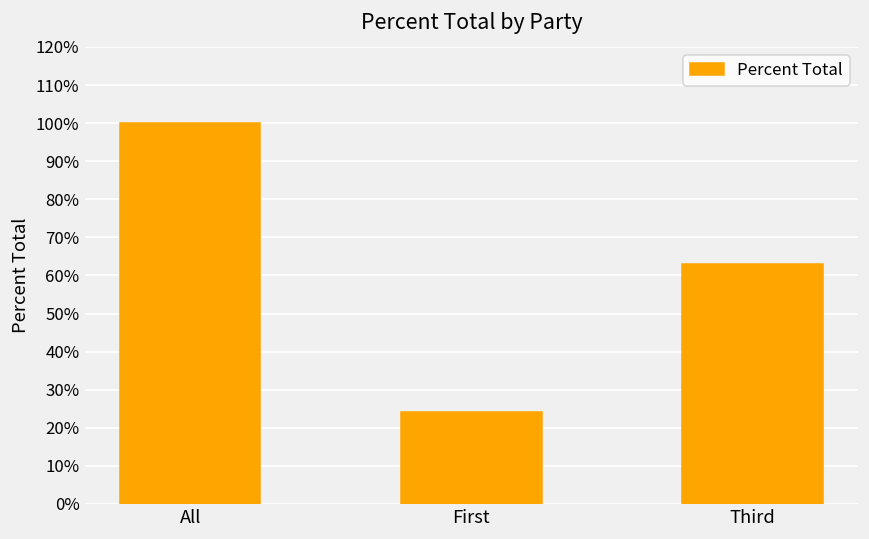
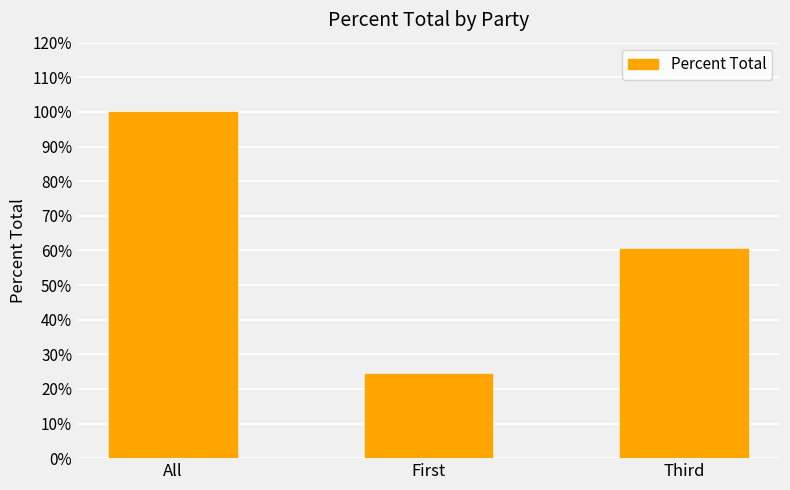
Third: 63% -> 61%
